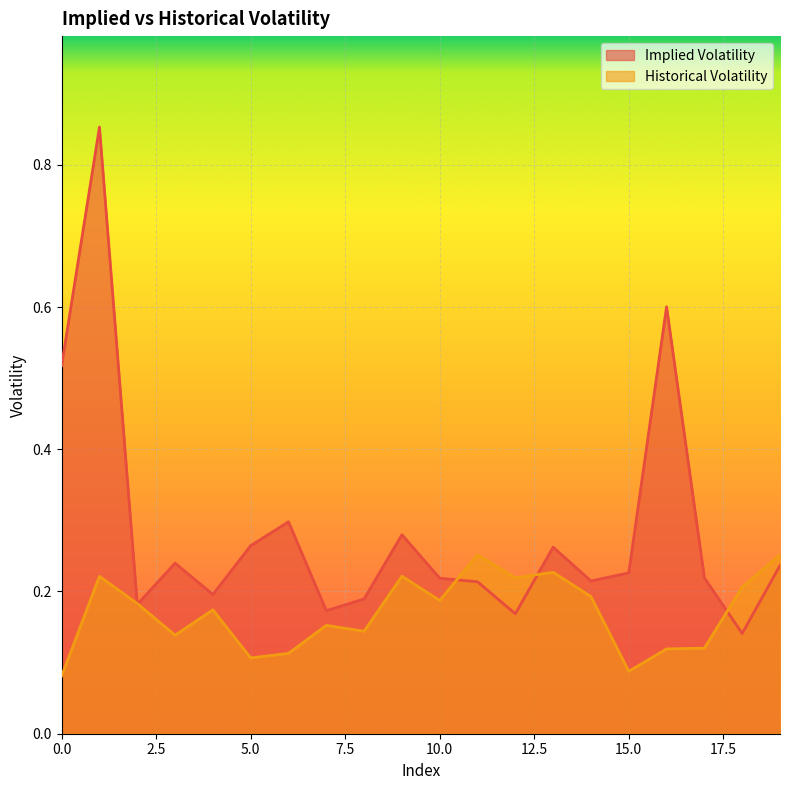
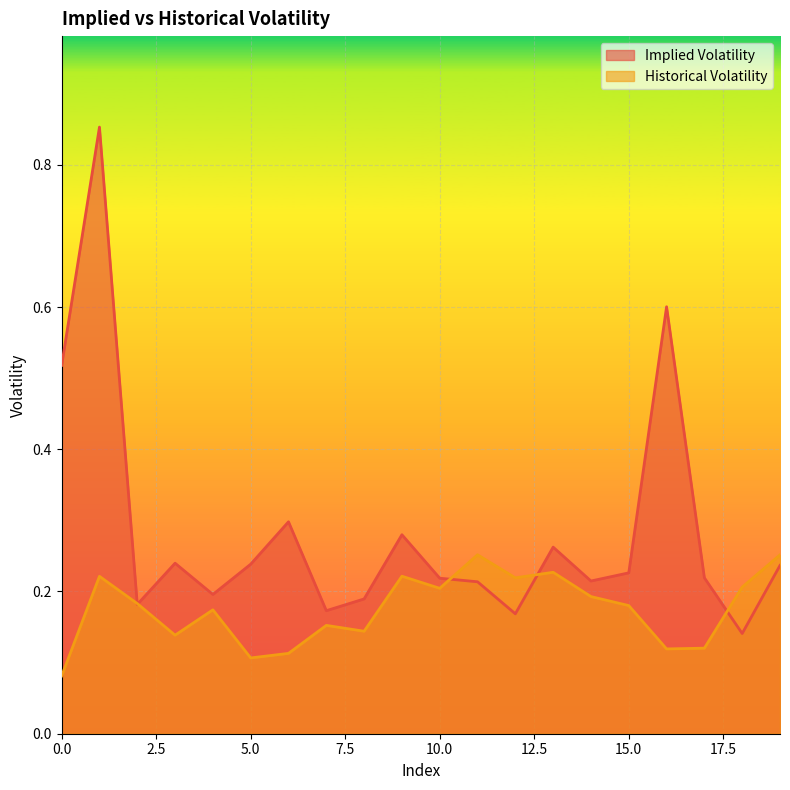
Implied Volatility, 5.0: 0.26 -> 0.24
Historical Volatility, 10.0: 0.19 -> 0.20
Historical Volatility, 15.0: 0.09 -> 0.18
